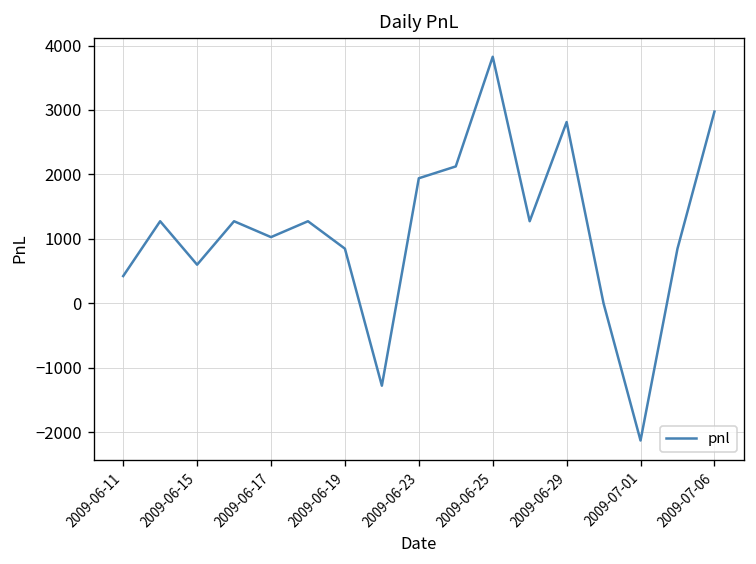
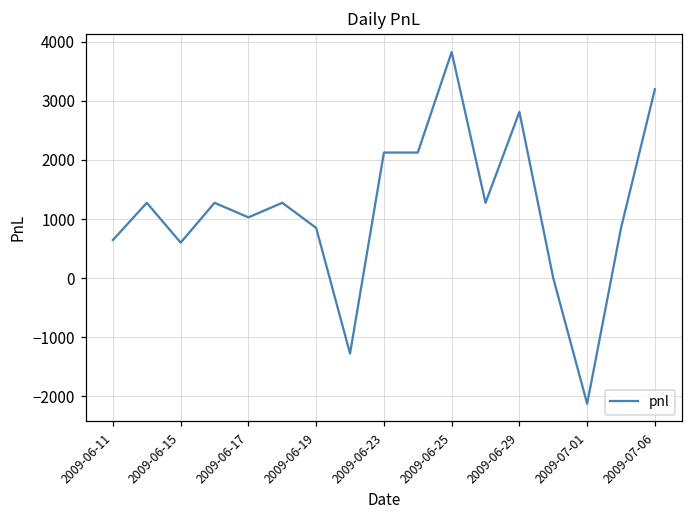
2009-06-11: 400 -> 600
2009-06-23: 1900 -> 2100
2009-07-06: 3000 -> 3200
